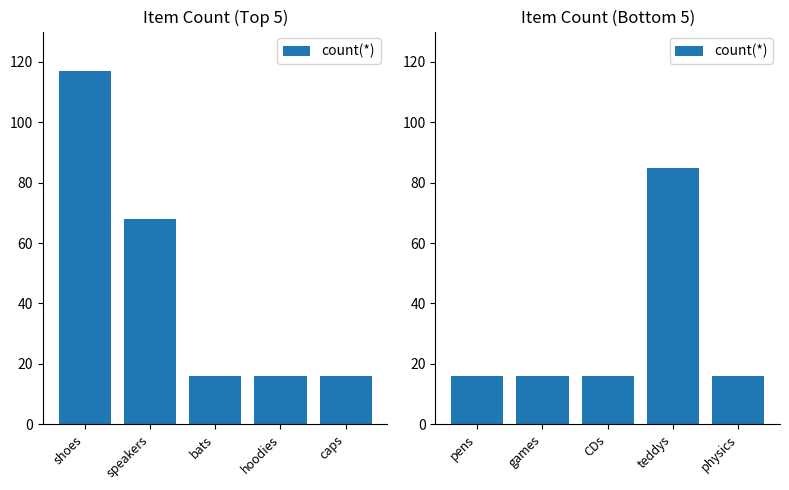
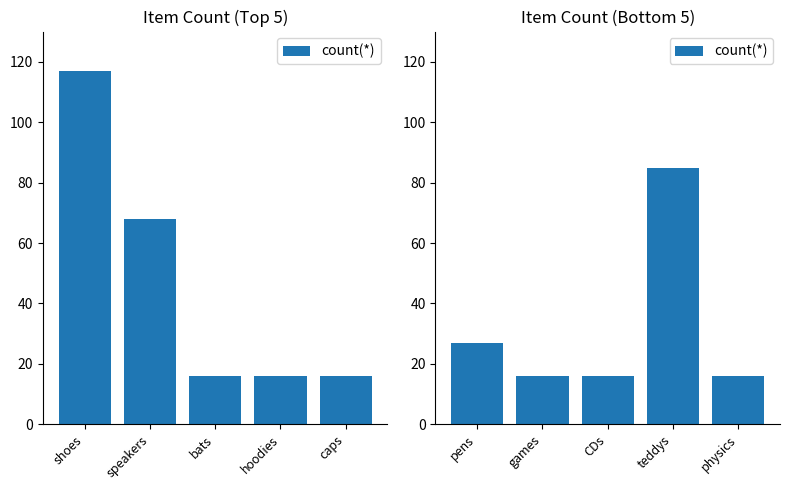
Item Count (Bottom 5), pens: 16 -> 27
